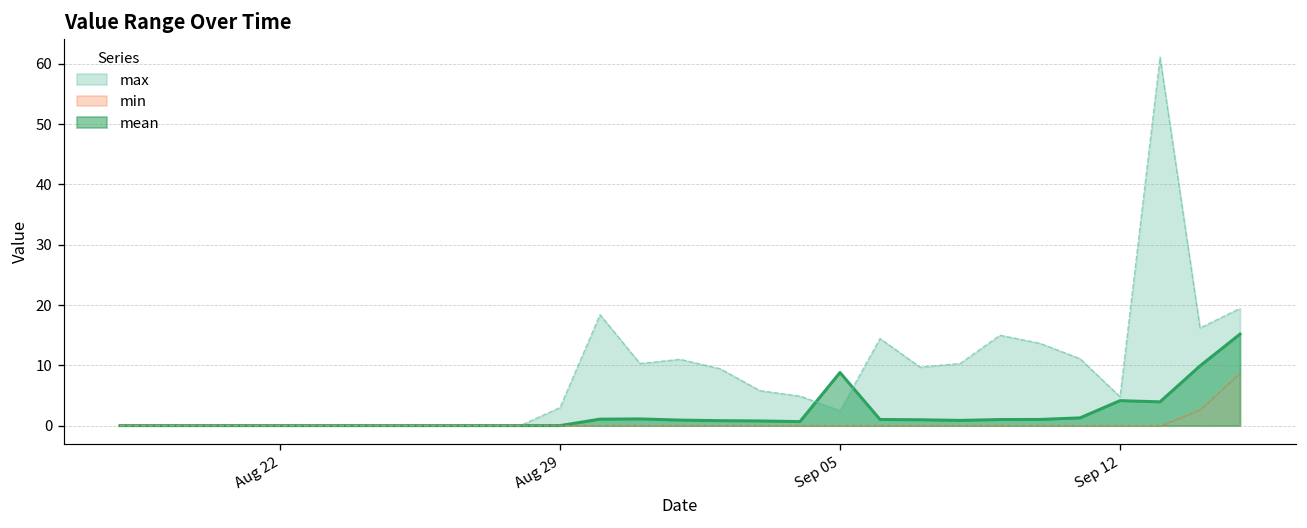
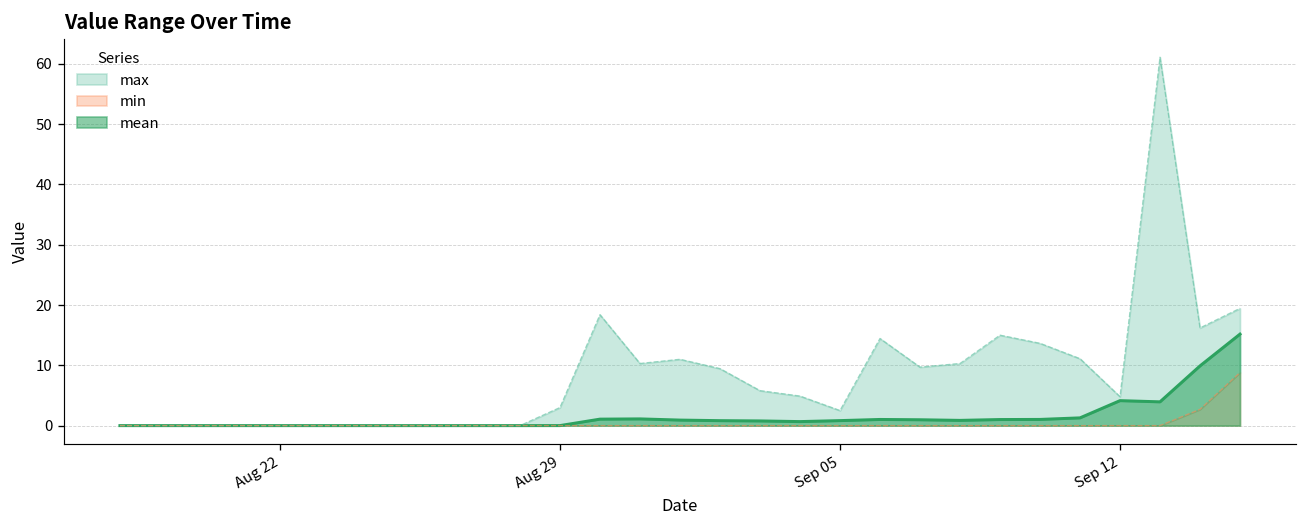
mean, Sep 05: 9 -> 1
